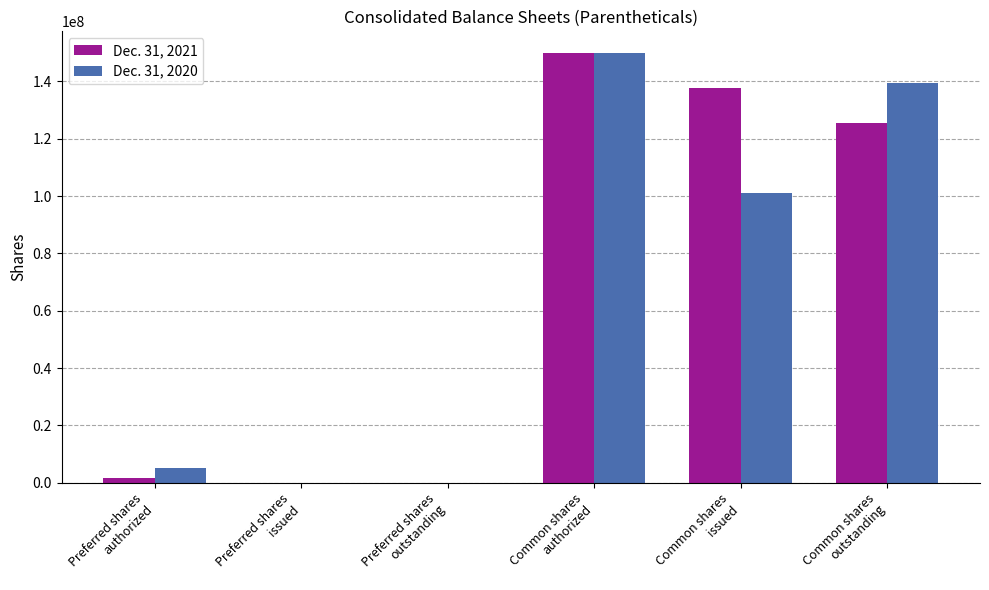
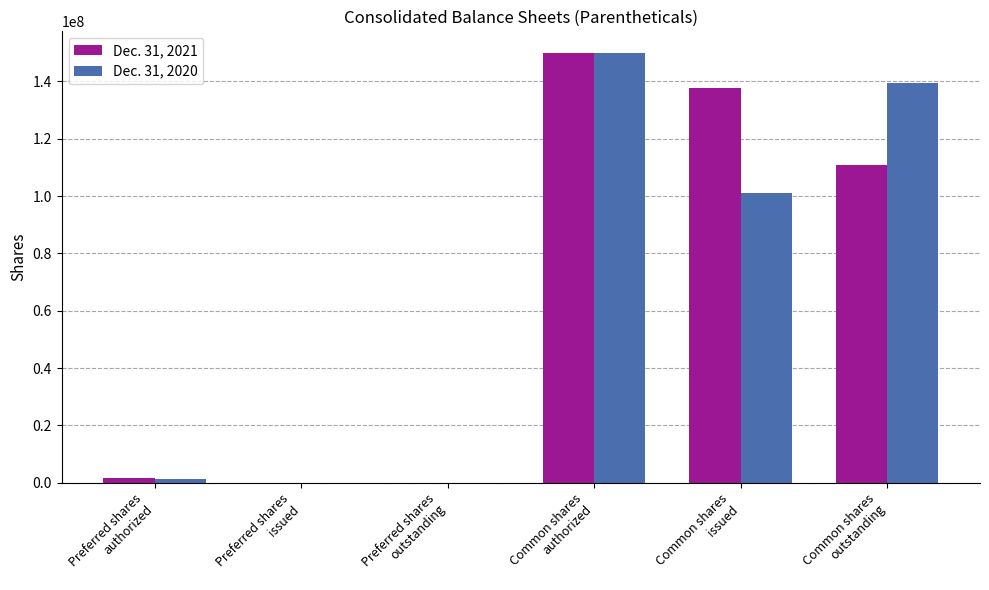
Dec. 31, 2020, Preferred shares authorized: 5000000 -> 1000000
Dec. 31, 2021, Common shares outstanding: 126000000 -> 111000000
